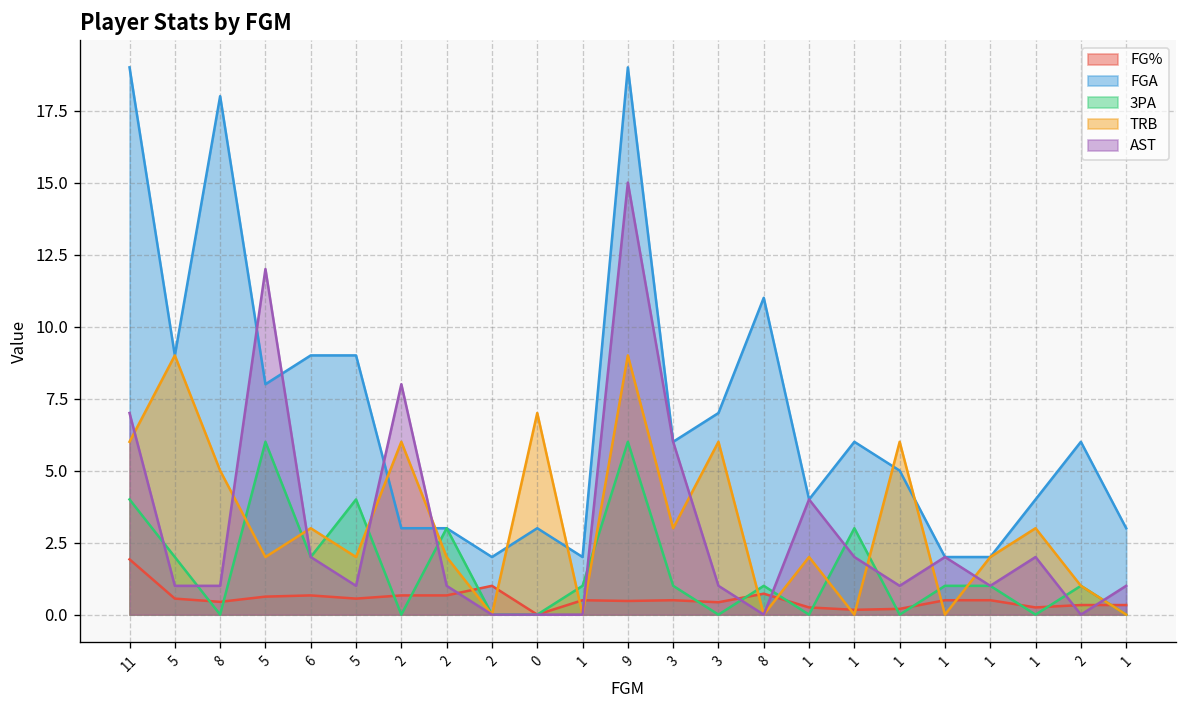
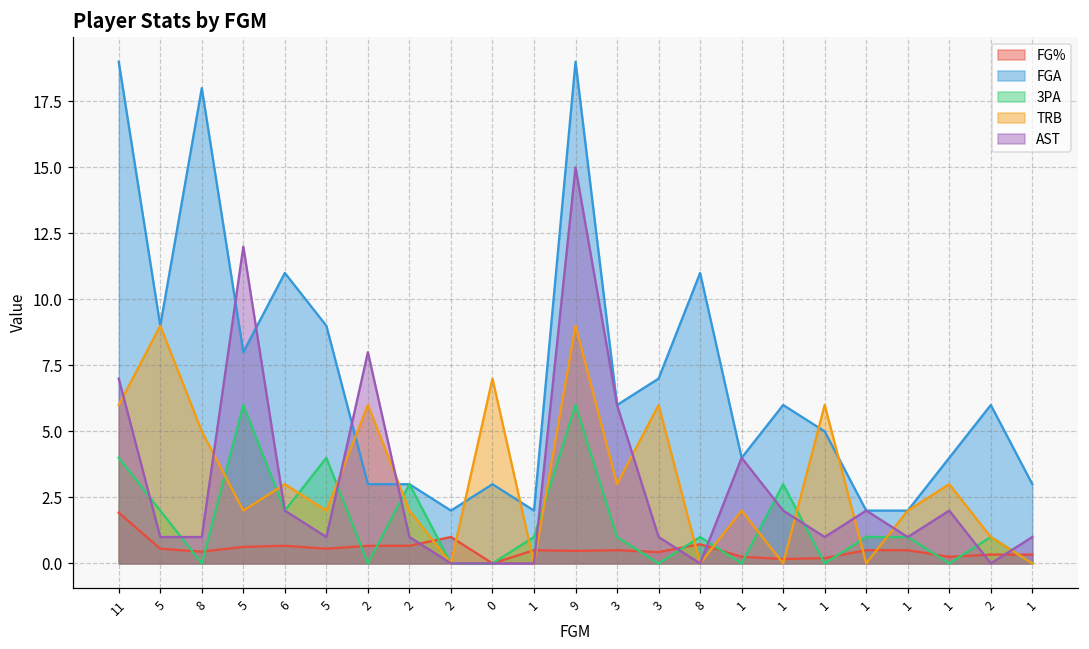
FGA, 6: 9 -> 11
